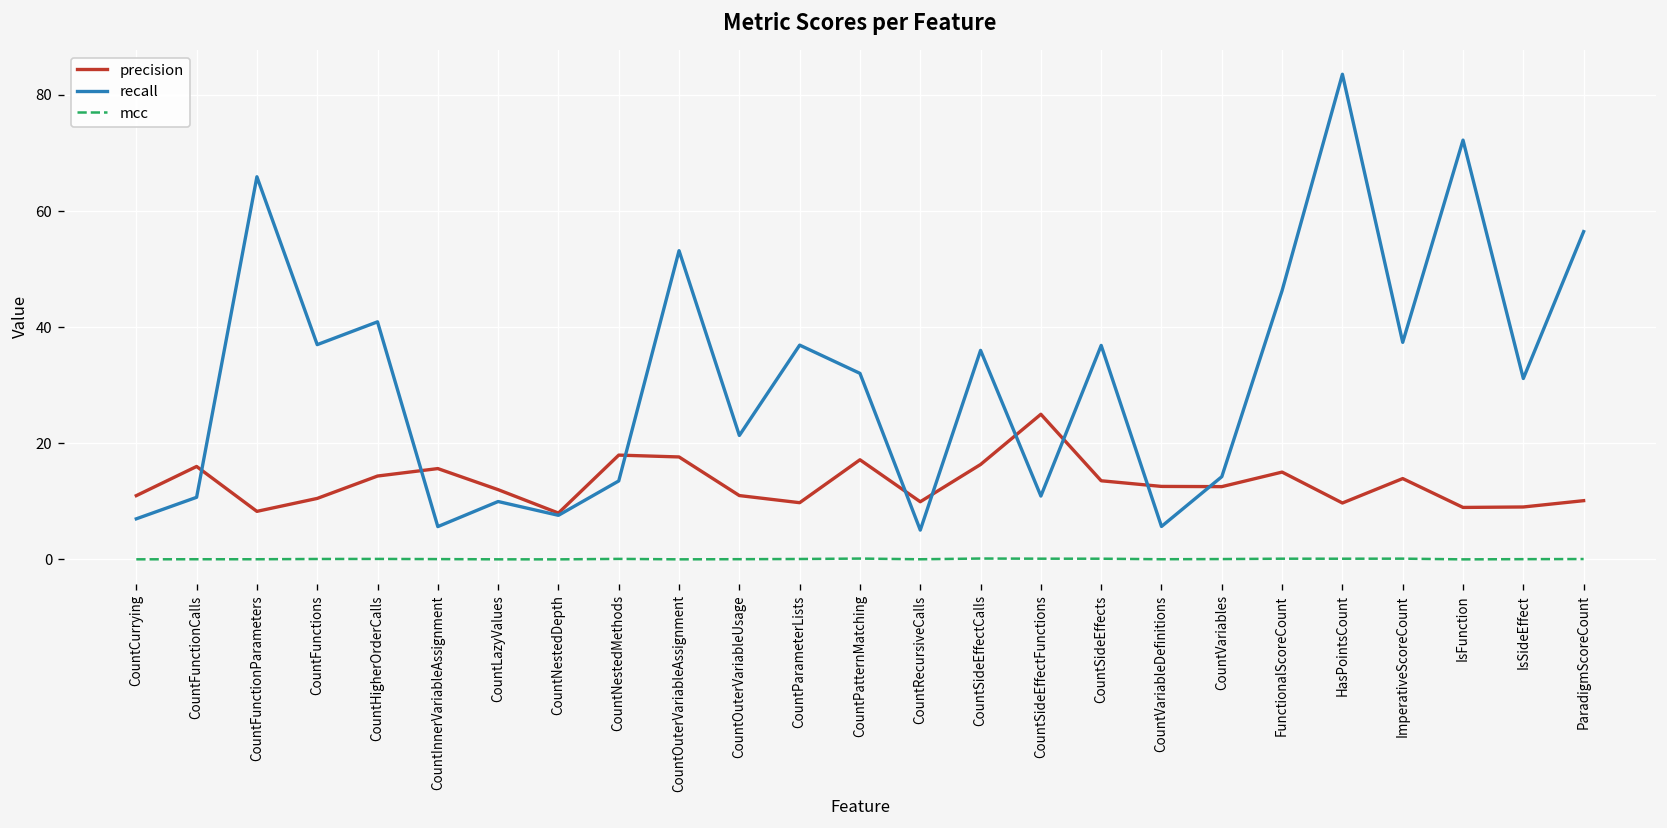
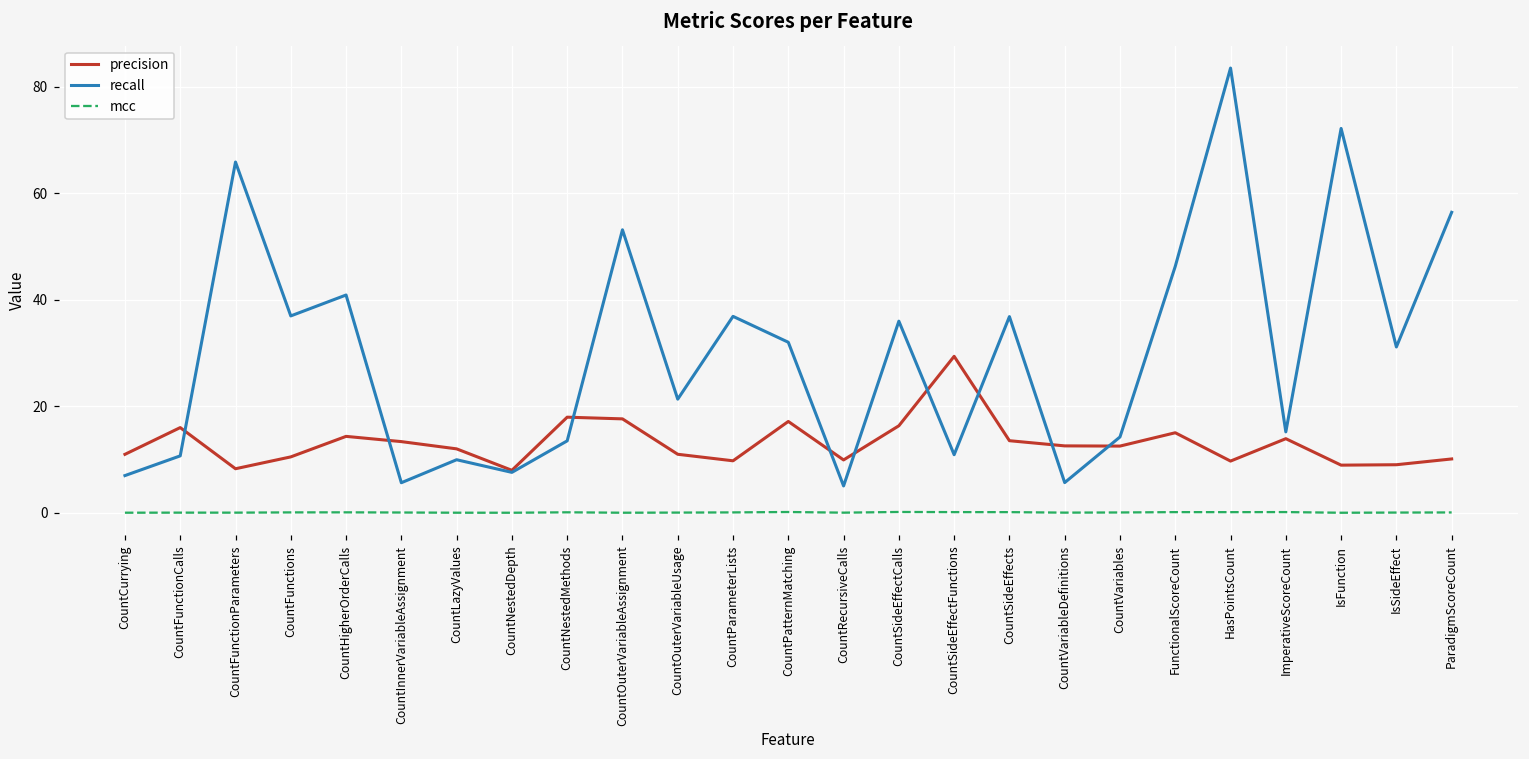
precision, CountInnerVariableAssignment: 16 -> 13
precision, CountSideEffectFunctions: 25 -> 29
recall, ImperativeScoreCount: 37 -> 15
